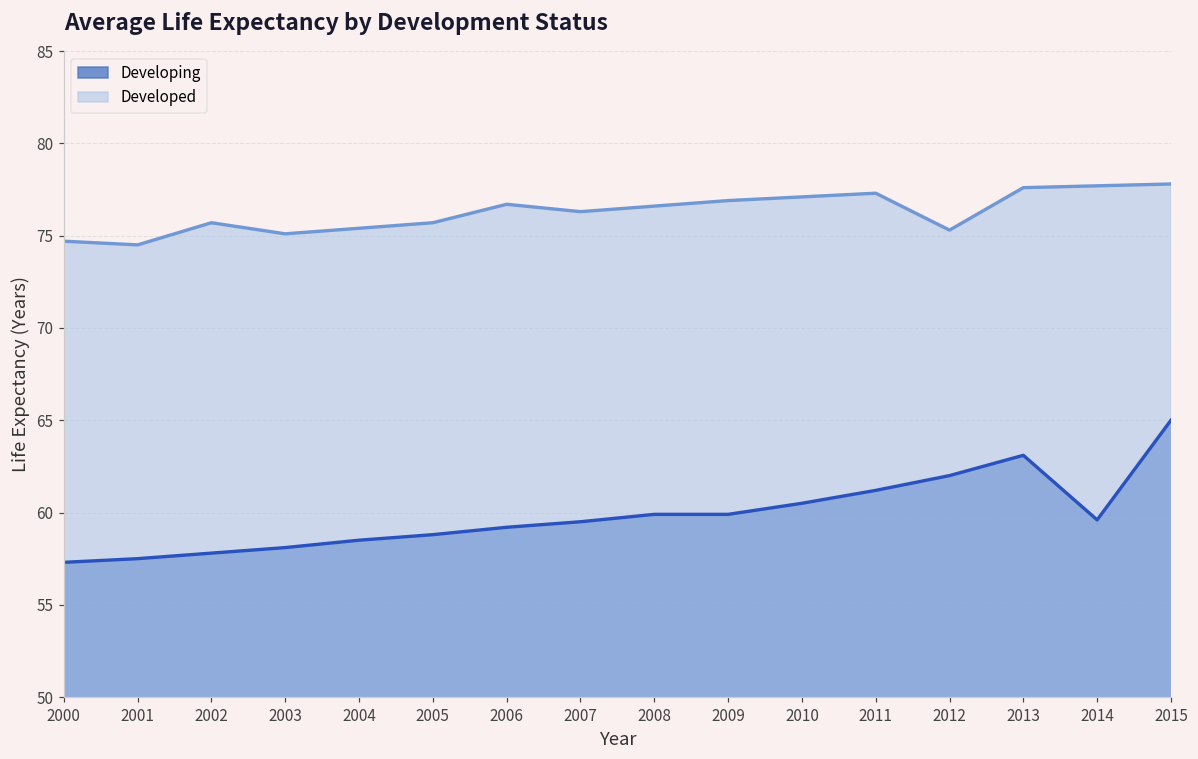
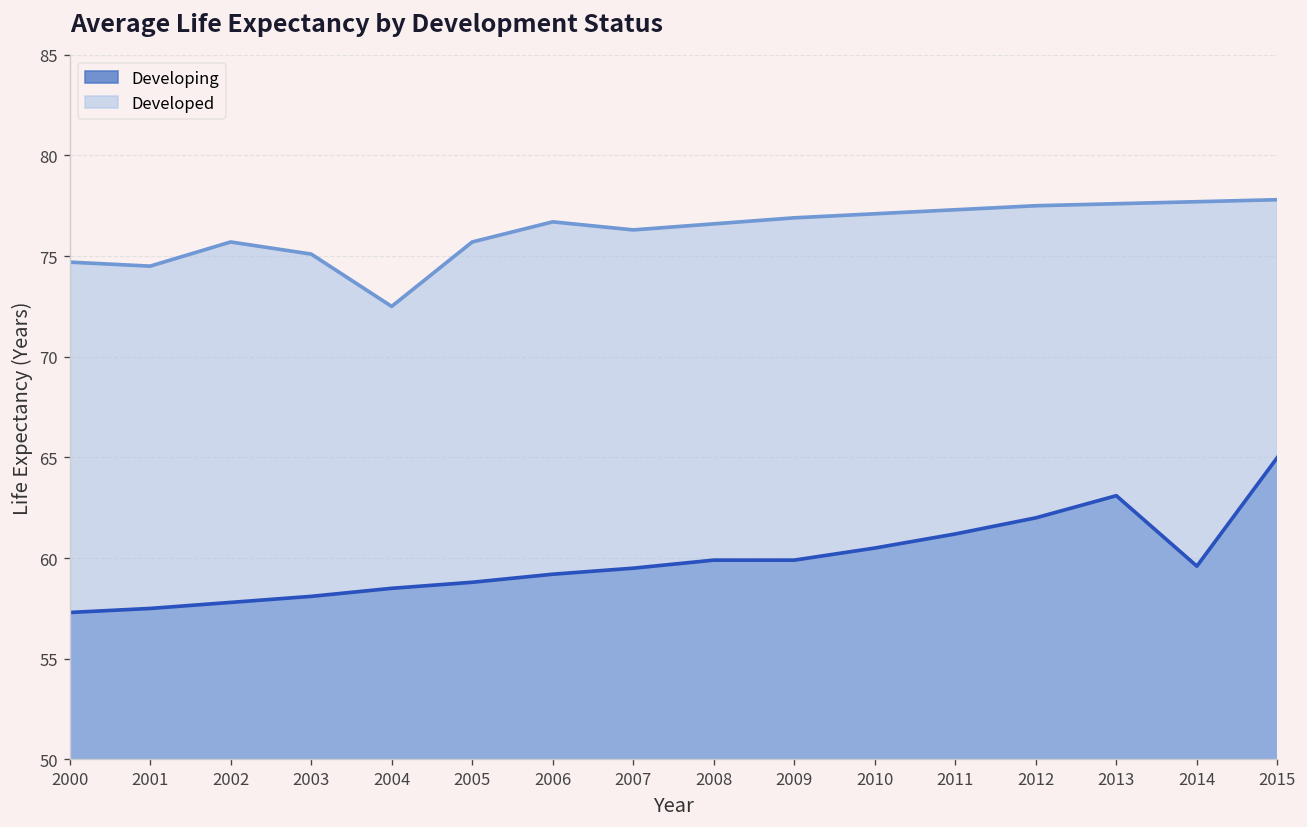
Developed, 2004: 75.4 -> 72.5
Developed, 2012: 75.3 -> 77.5
